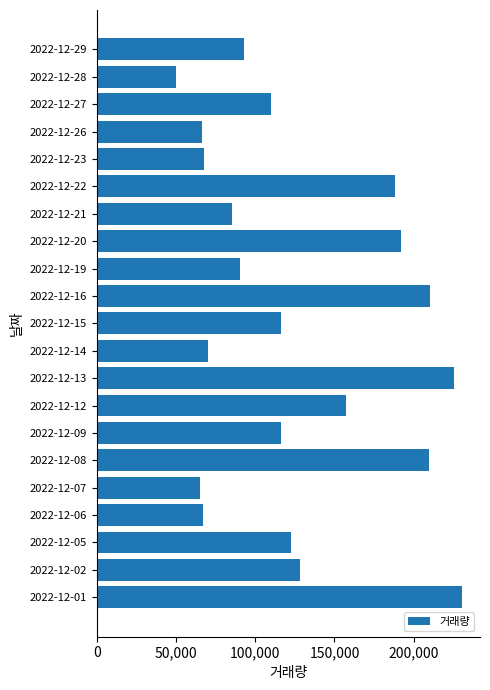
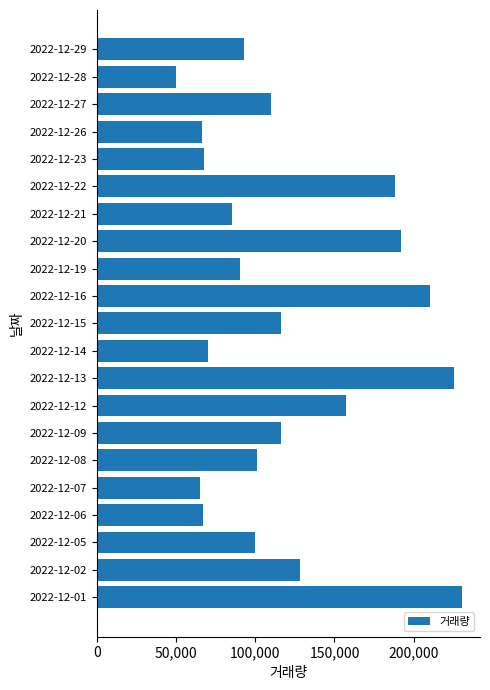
2022-12-08: 209,000 -> 101,000
2022-12-05: 123,000 -> 100,000
